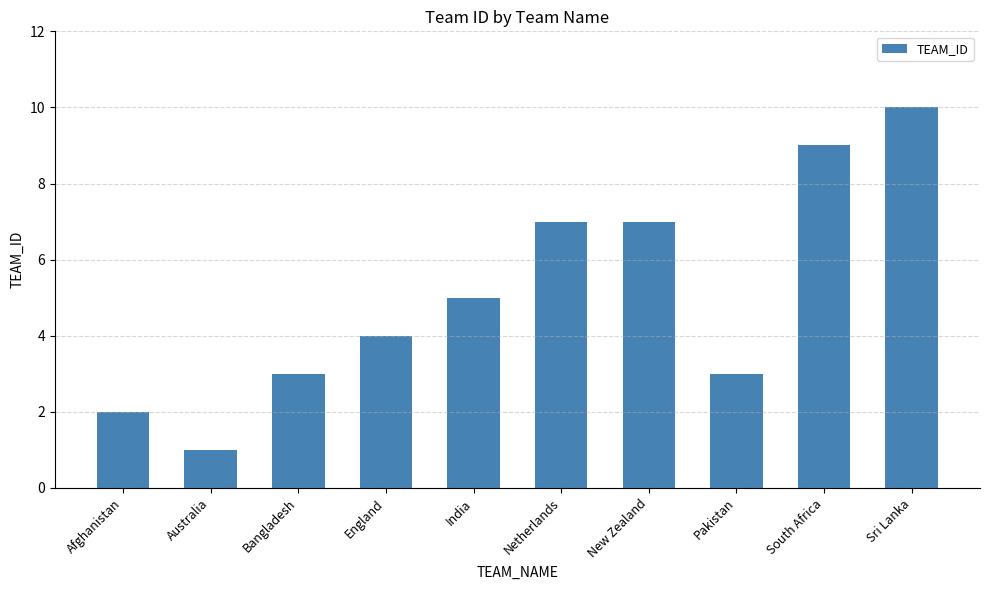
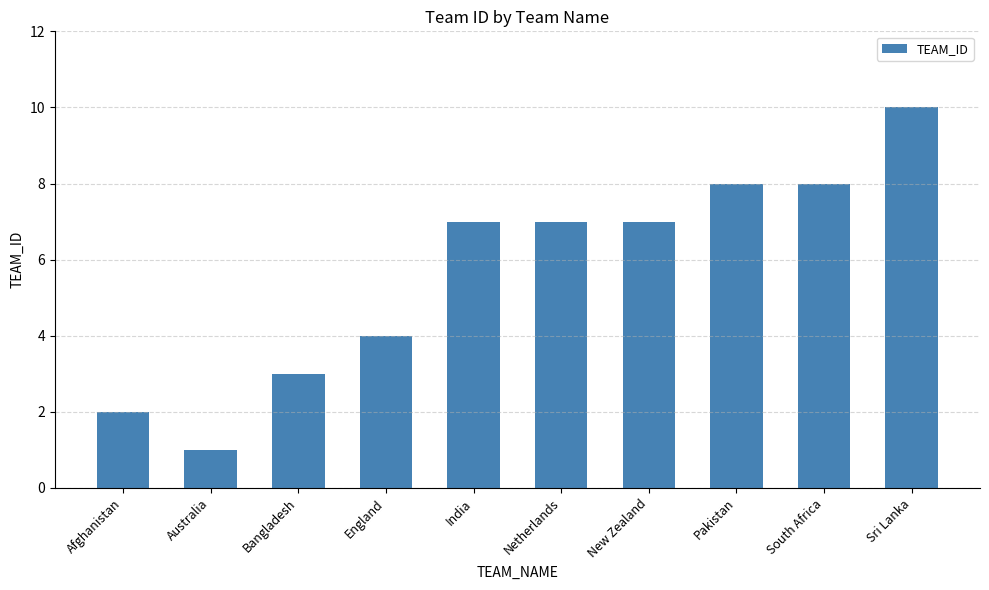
India: 5 -> 7
Pakistan: 3 -> 8
South Africa: 9 -> 8
